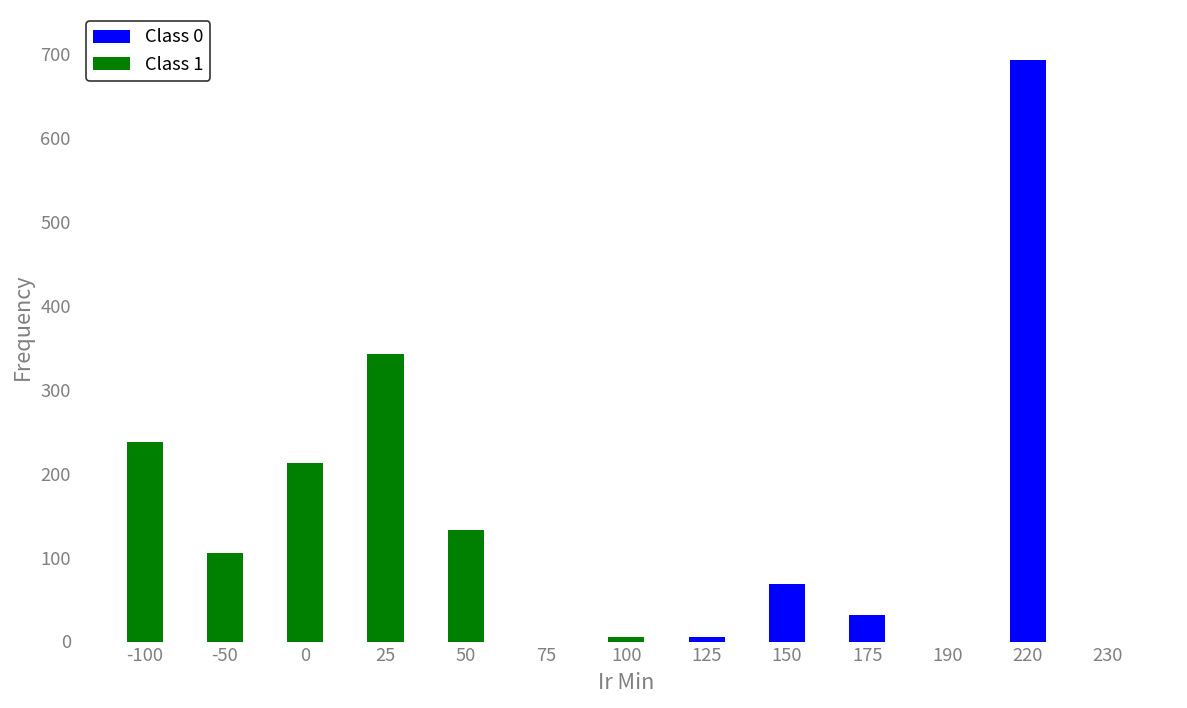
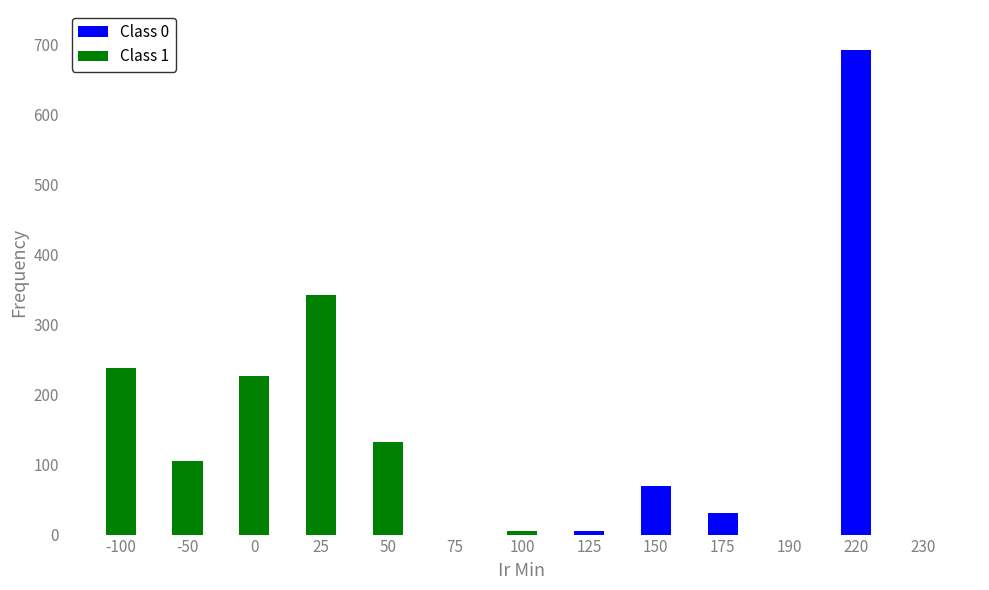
Class 1, 0: 210 -> 230
